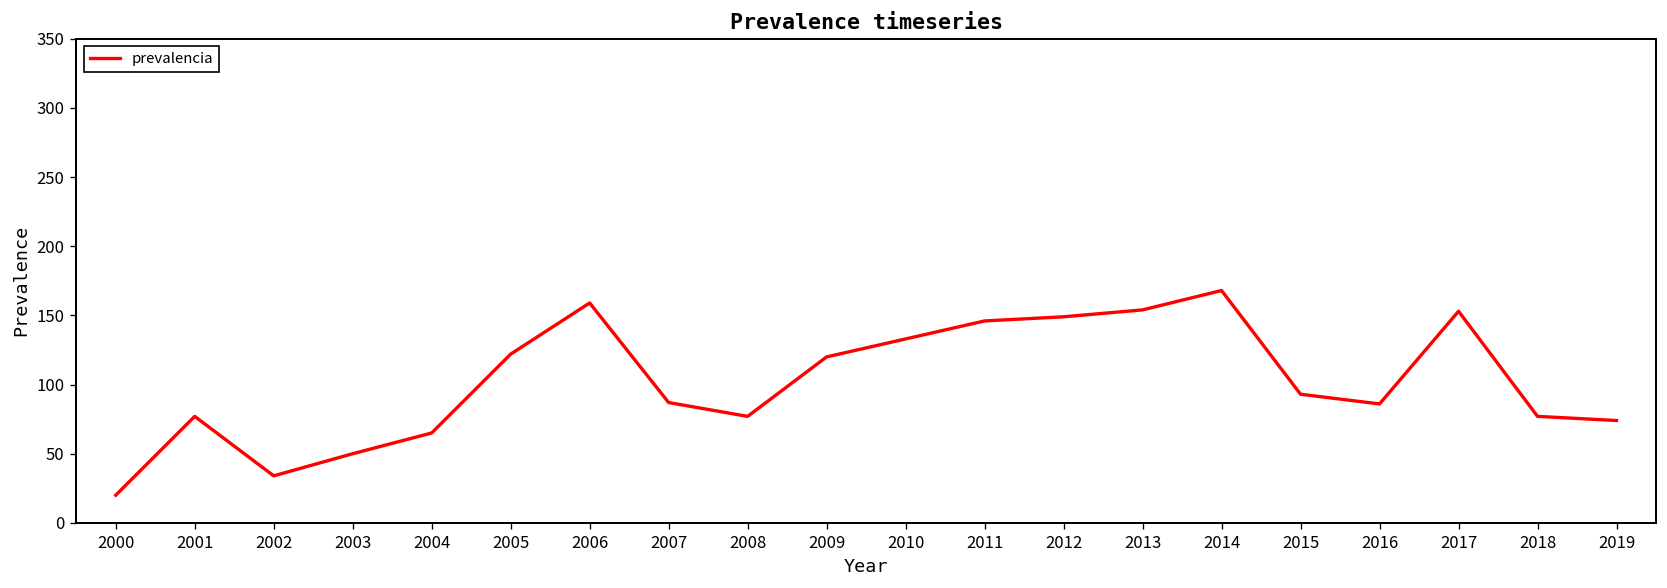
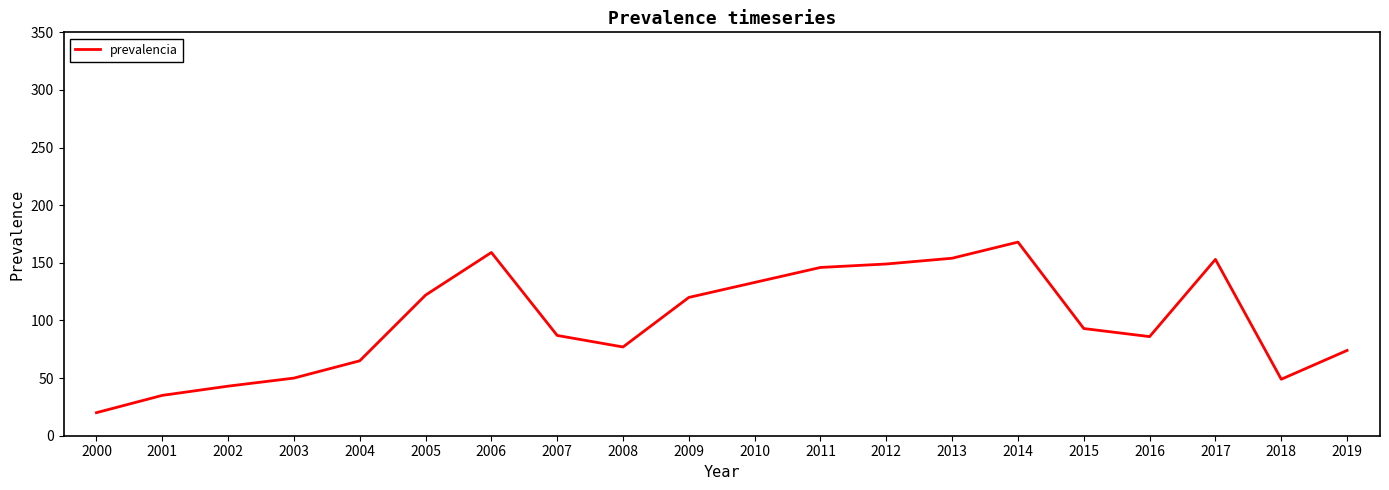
2001: 77 -> 35
2002: 34 -> 43
2018: 77 -> 49
